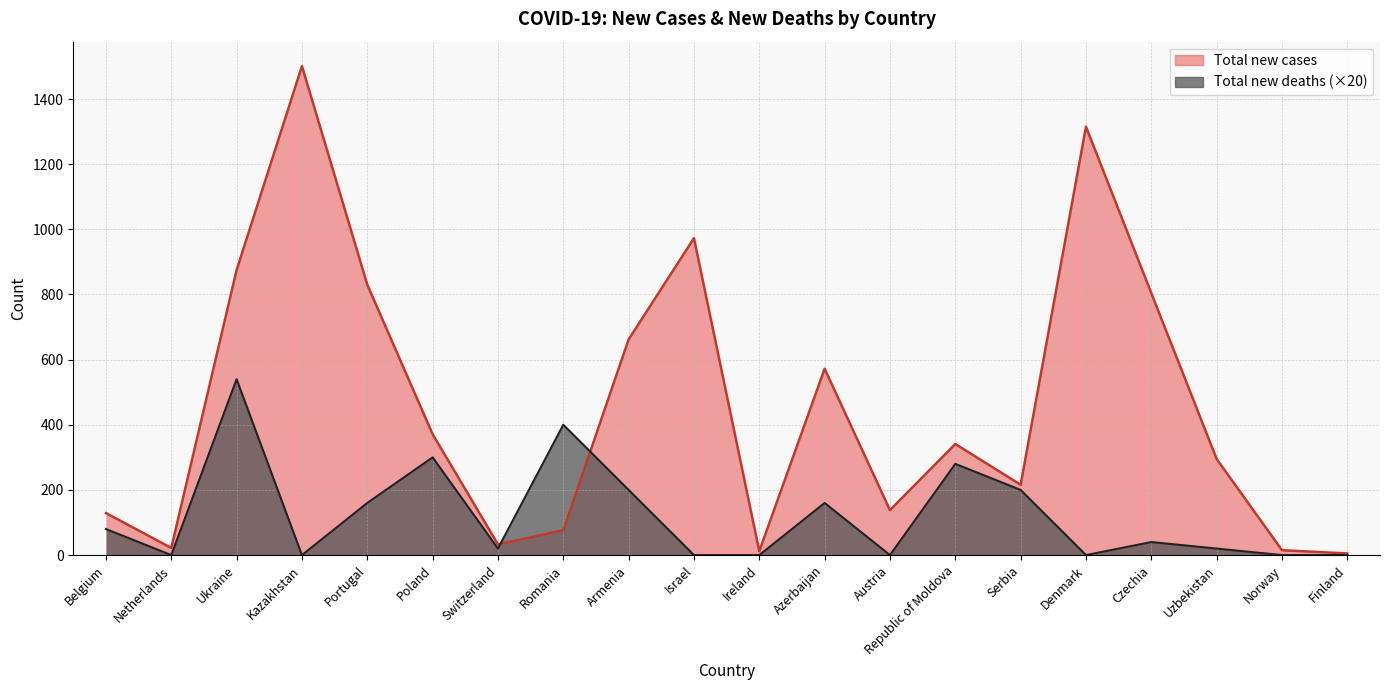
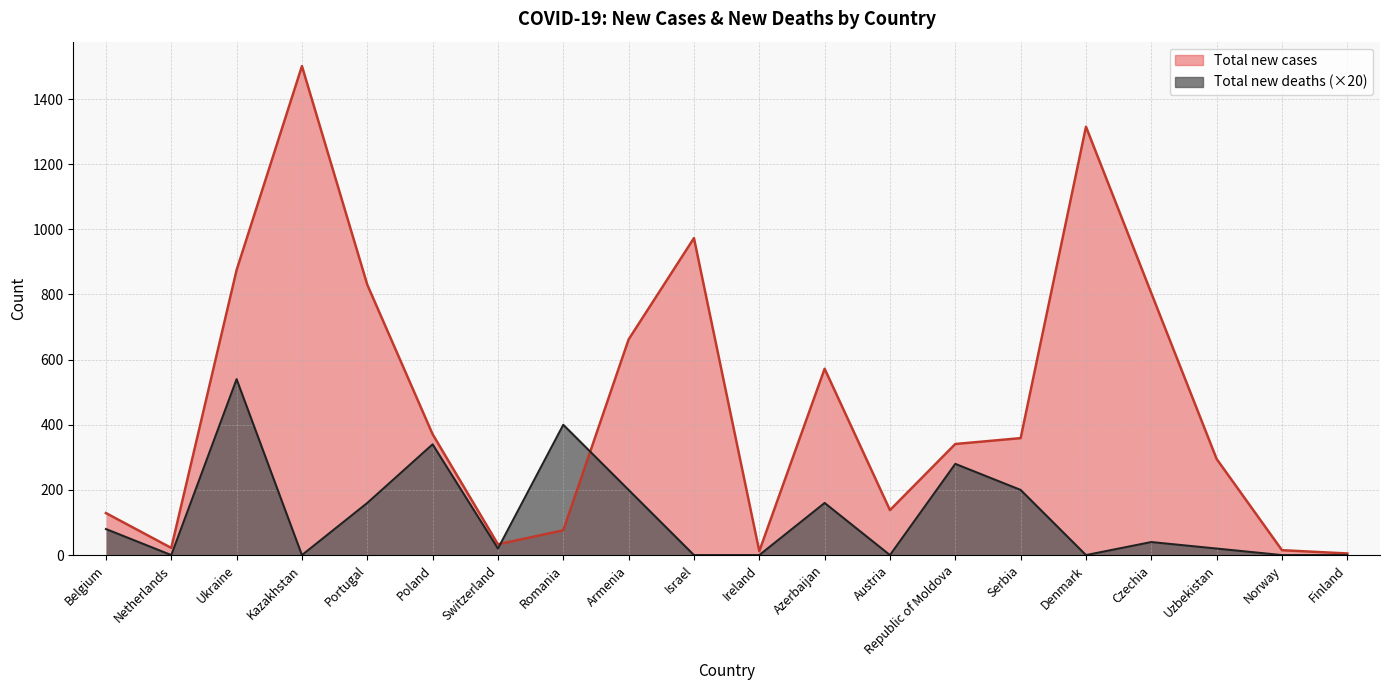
Total new deaths (×20), Poland: 300 -> 340
Total new cases, Serbia: 220 -> 360
